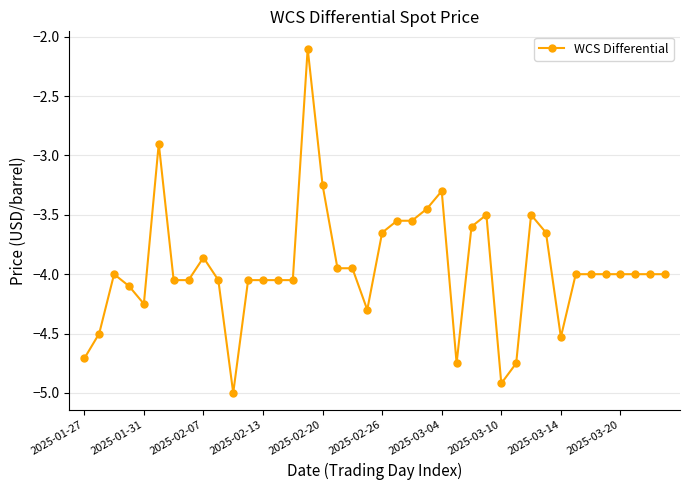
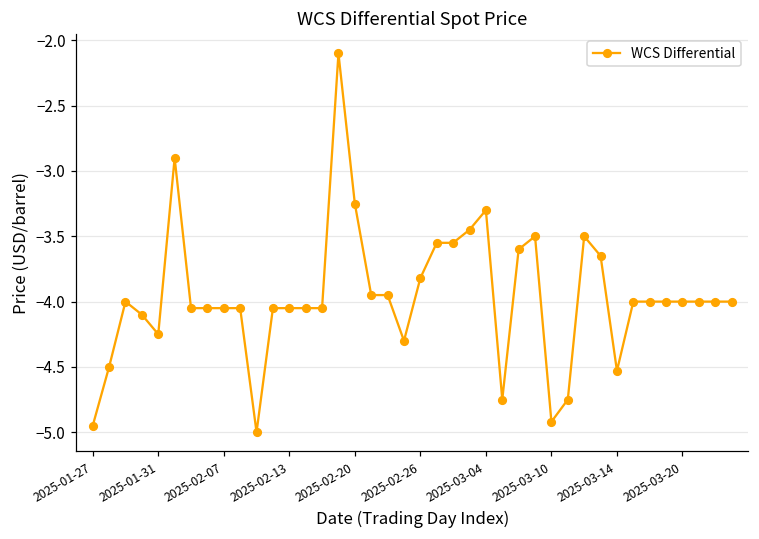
2025-01-27: -4.71 -> -4.95
2025-02-07: -3.86 -> -4.05
2025-02-26: -3.65 -> -3.82
